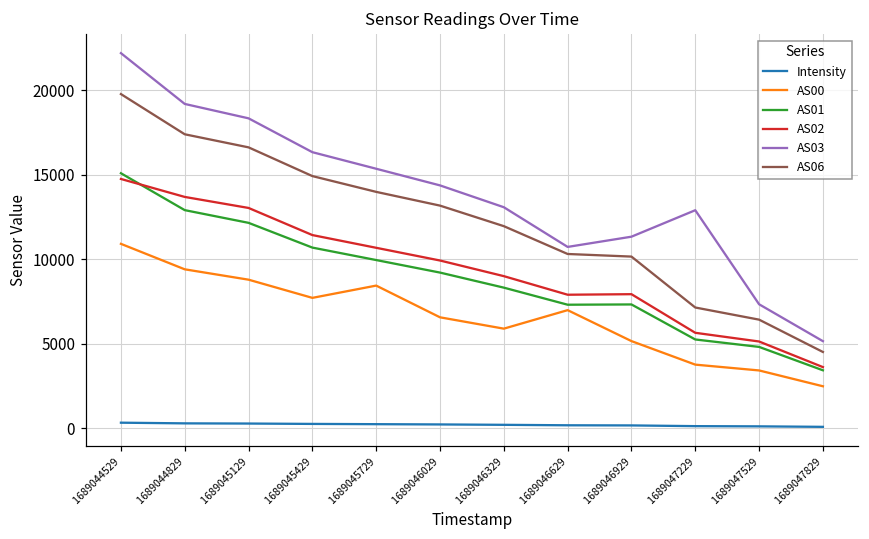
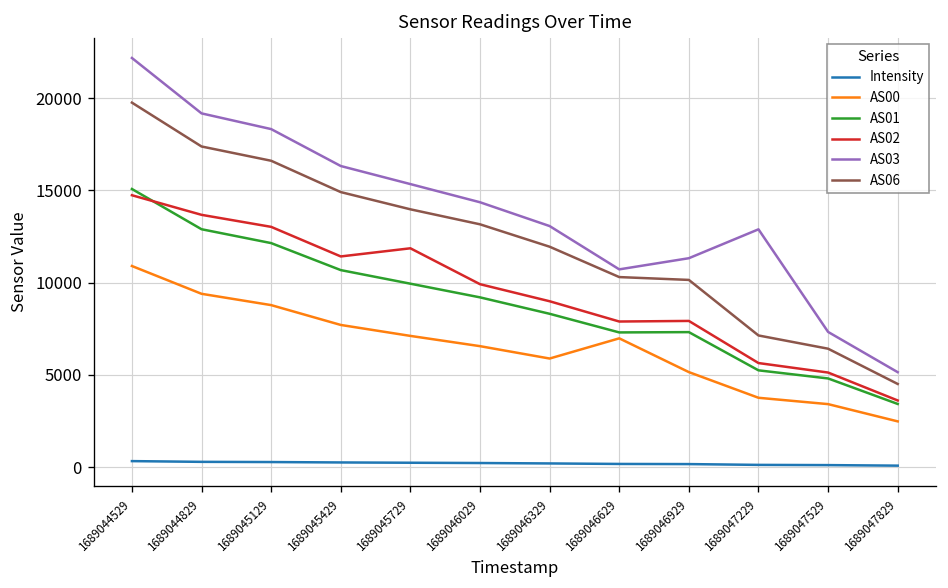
AS00, 1689045729: 8400 -> 7100
AS02, 1689045729: 10700 -> 11900
